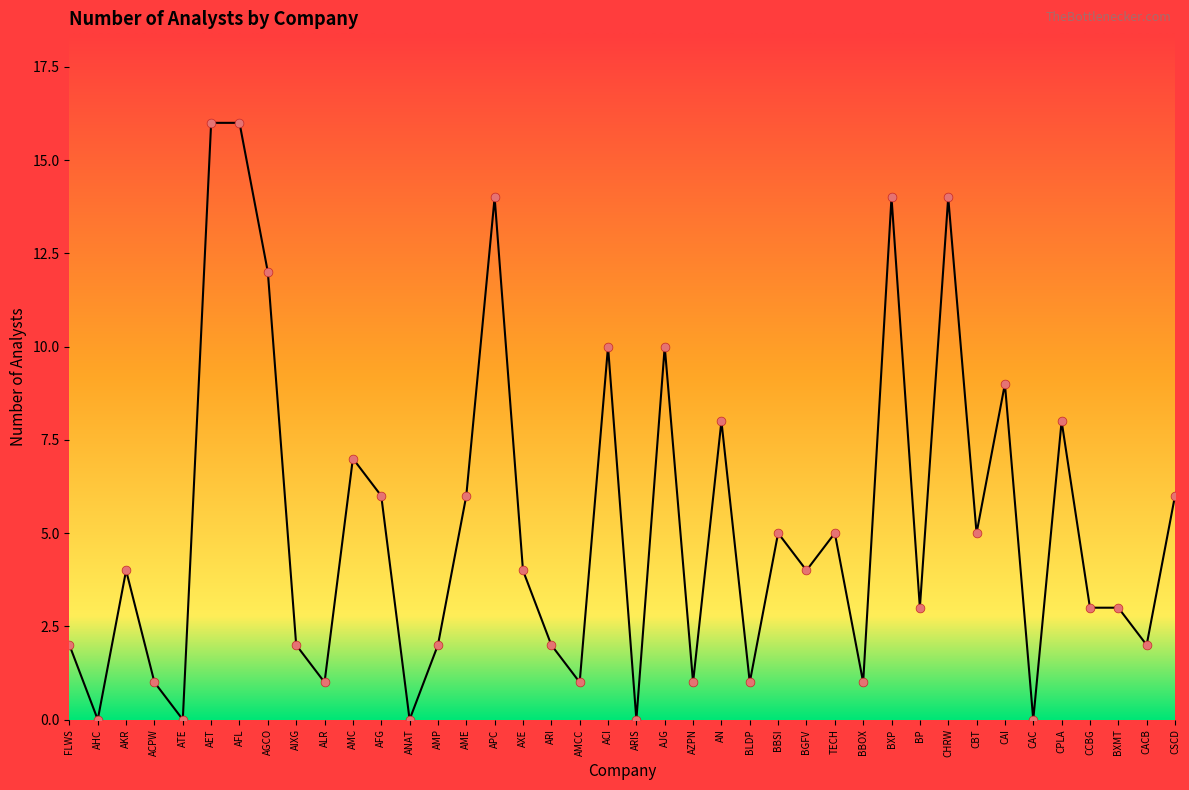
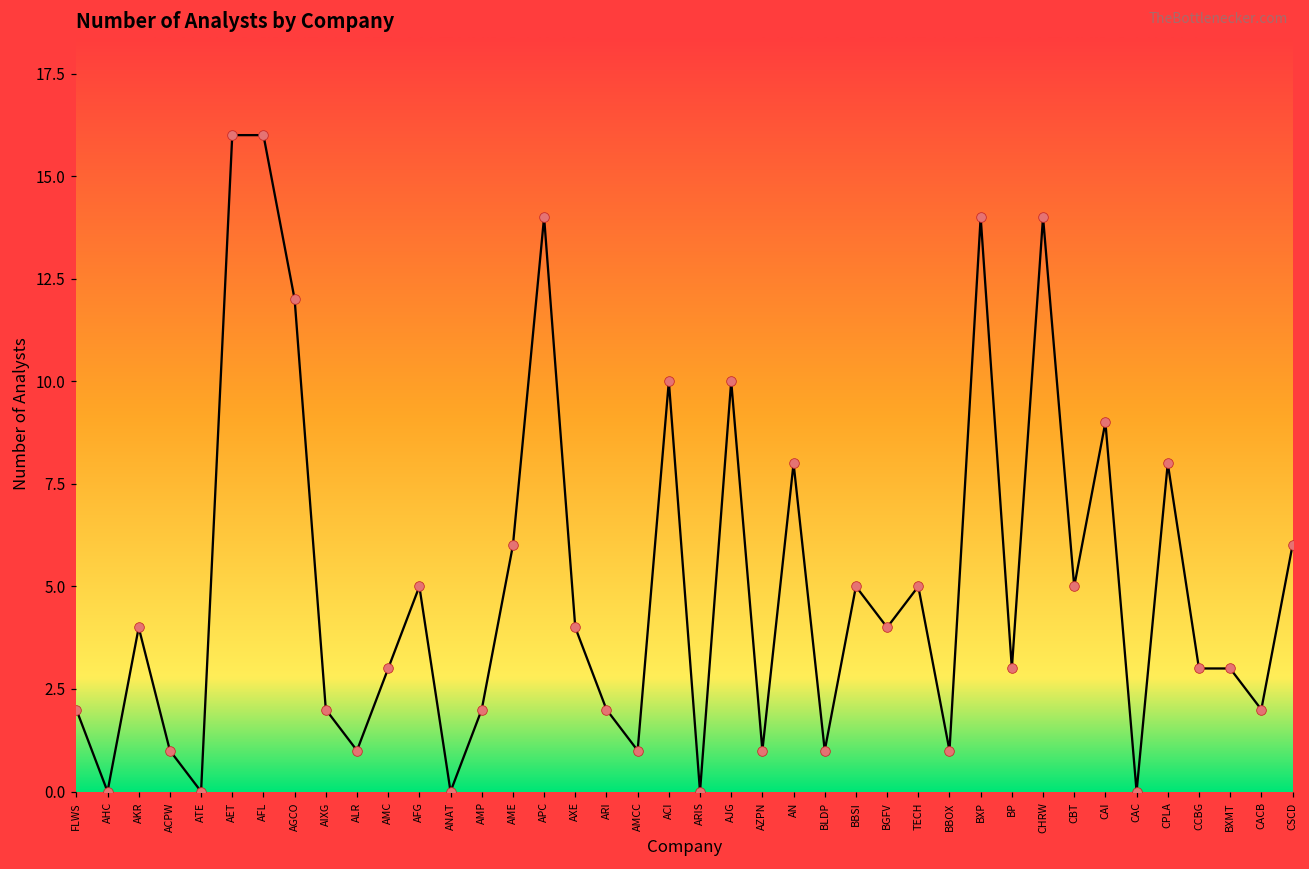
AMC: 7 -> 3
AFG: 6 -> 5
